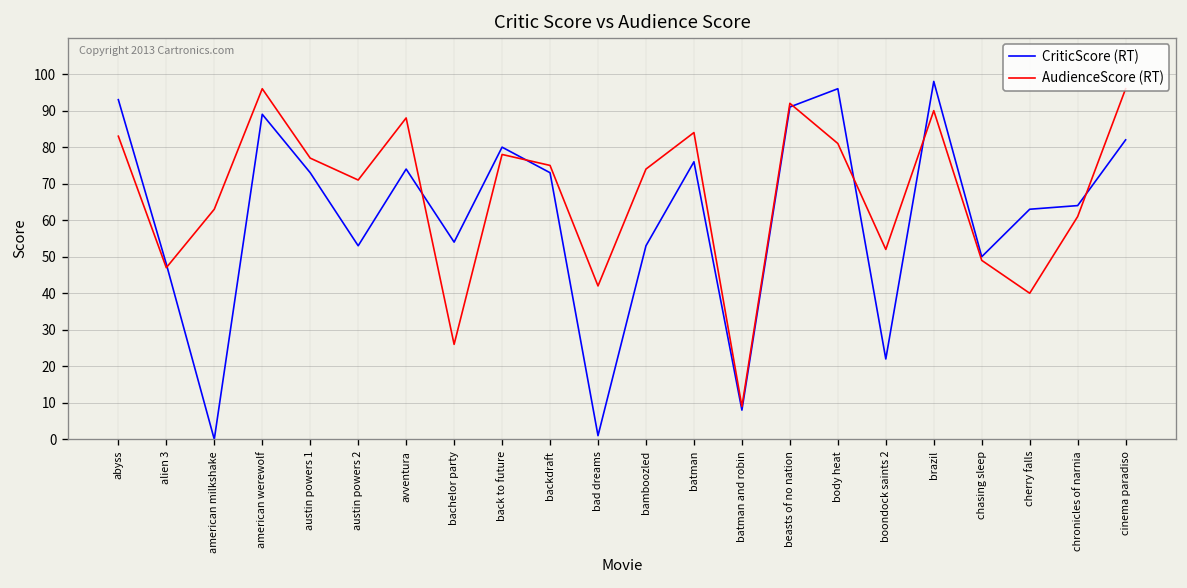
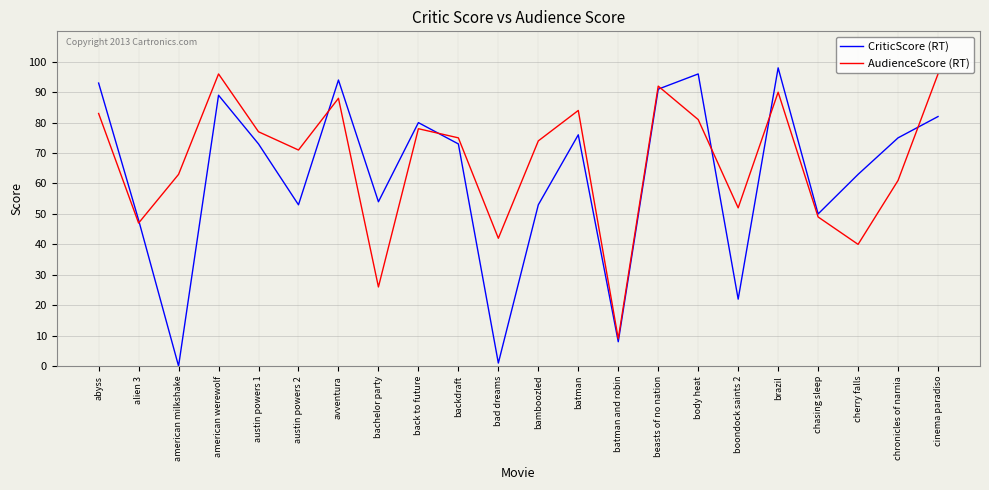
CriticScore (RT), avventura: 74 -> 94
CriticScore (RT), chronicles of narnia: 64 -> 75
